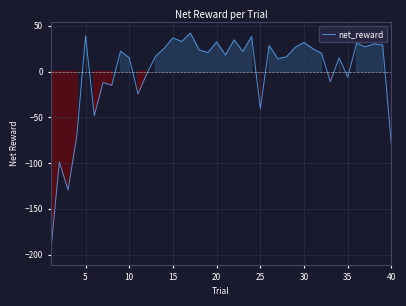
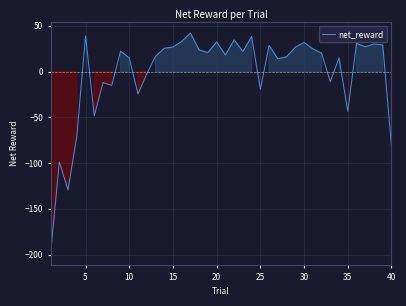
15: 40 -> 30
25: -40 -> -20
35: -10 -> -40
